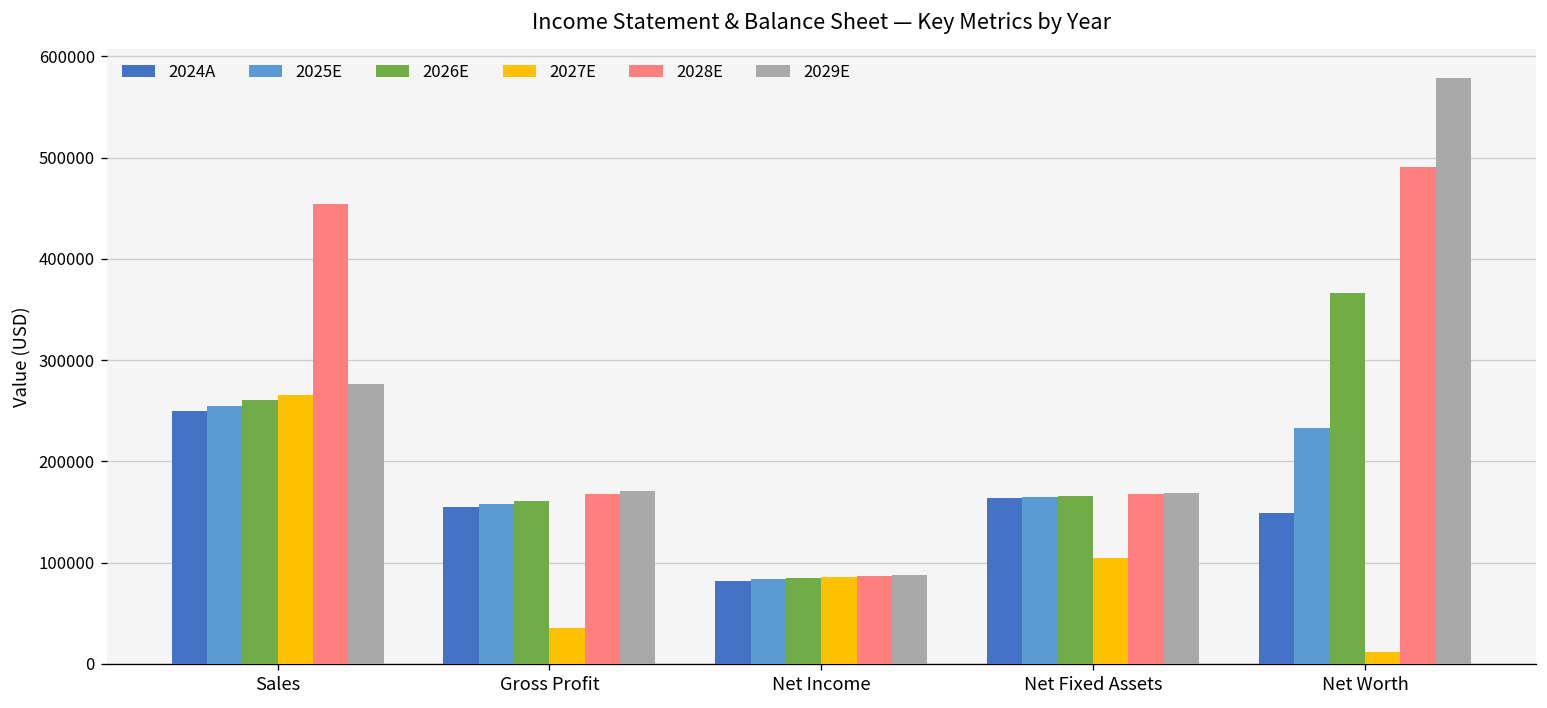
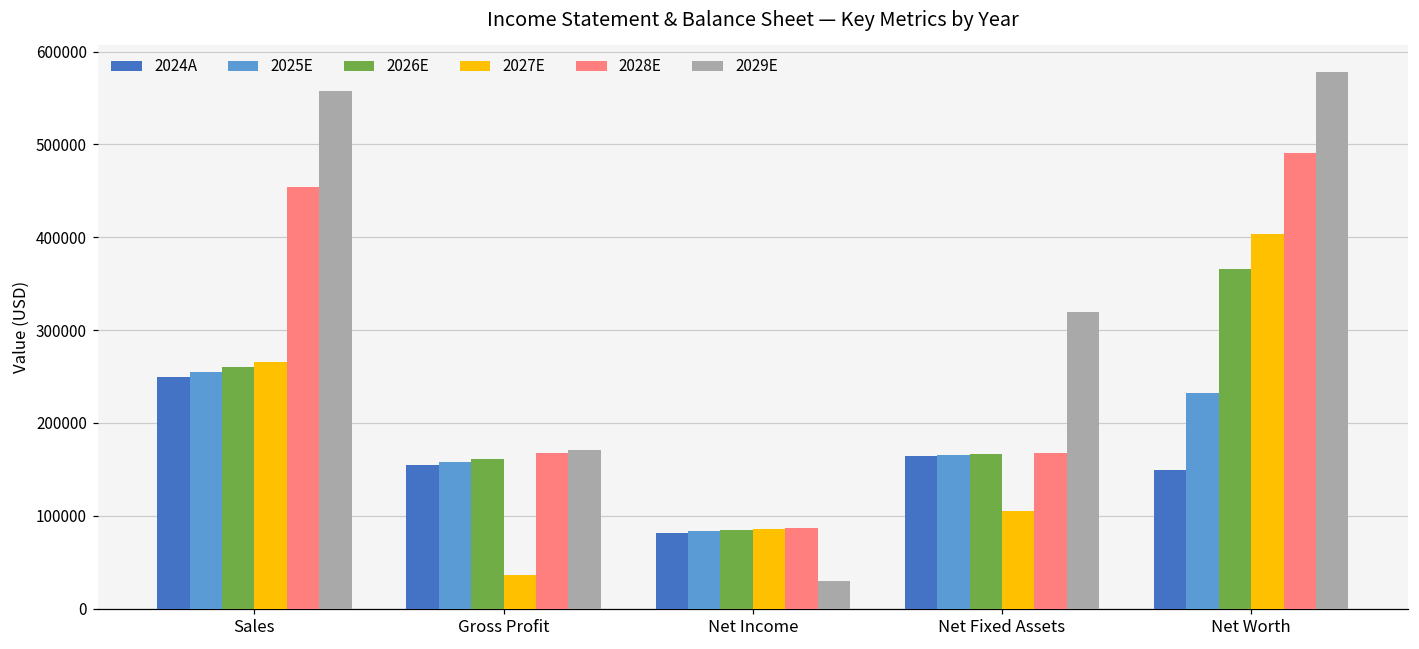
2029E, Sales: 280000 -> 560000
2029E, Net Income: 90000 -> 30000
2029E, Net Fixed Assets: 170000 -> 320000
2027E, Net Worth: 10000 -> 400000
